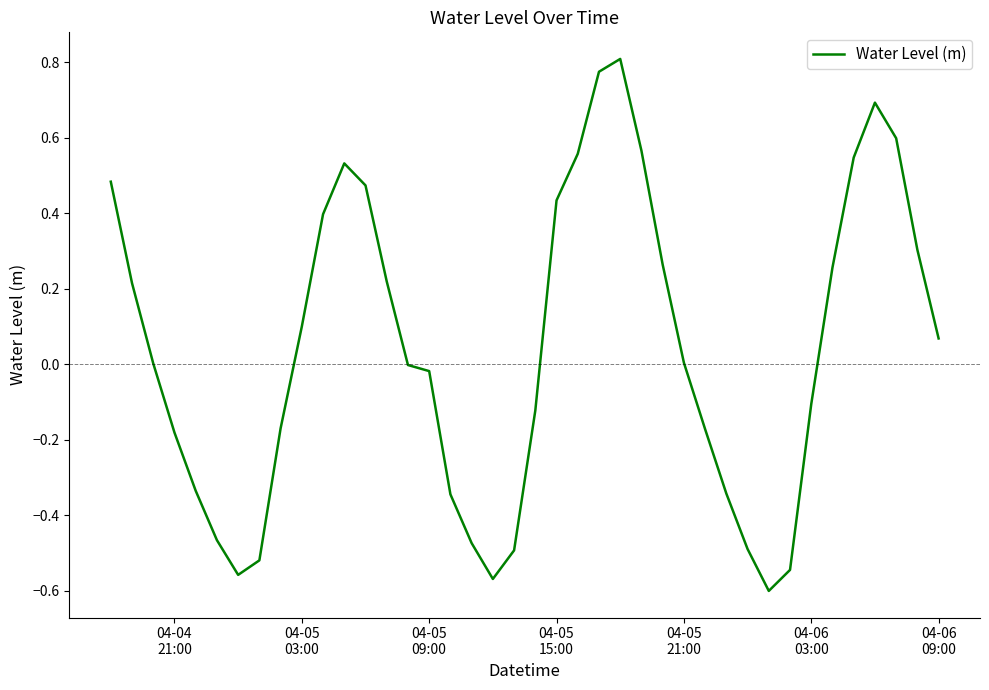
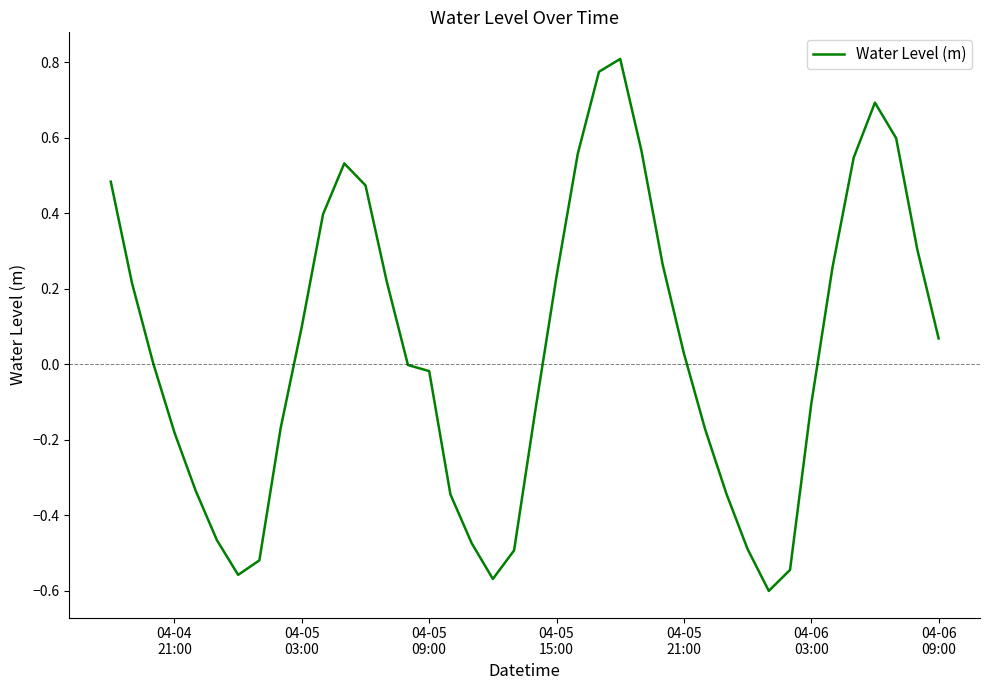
04-05 15:00: 0.43 -> 0.23
04-05 21:00: 0.00 -> 0.03
